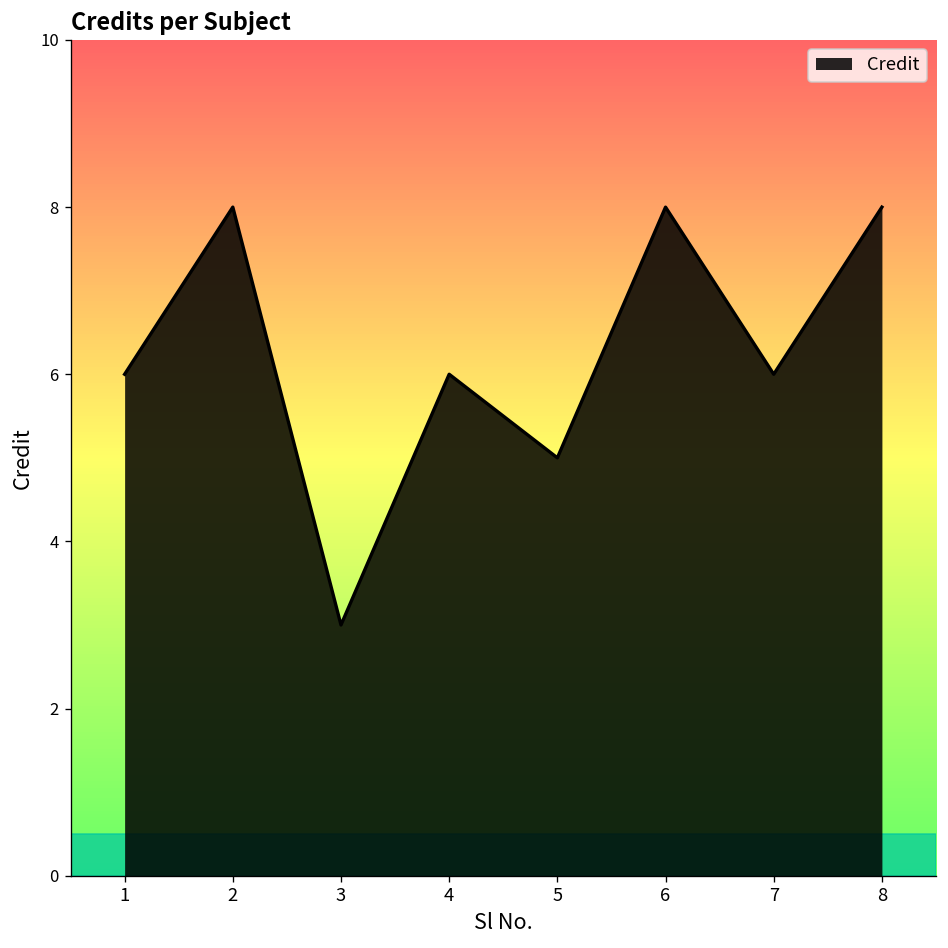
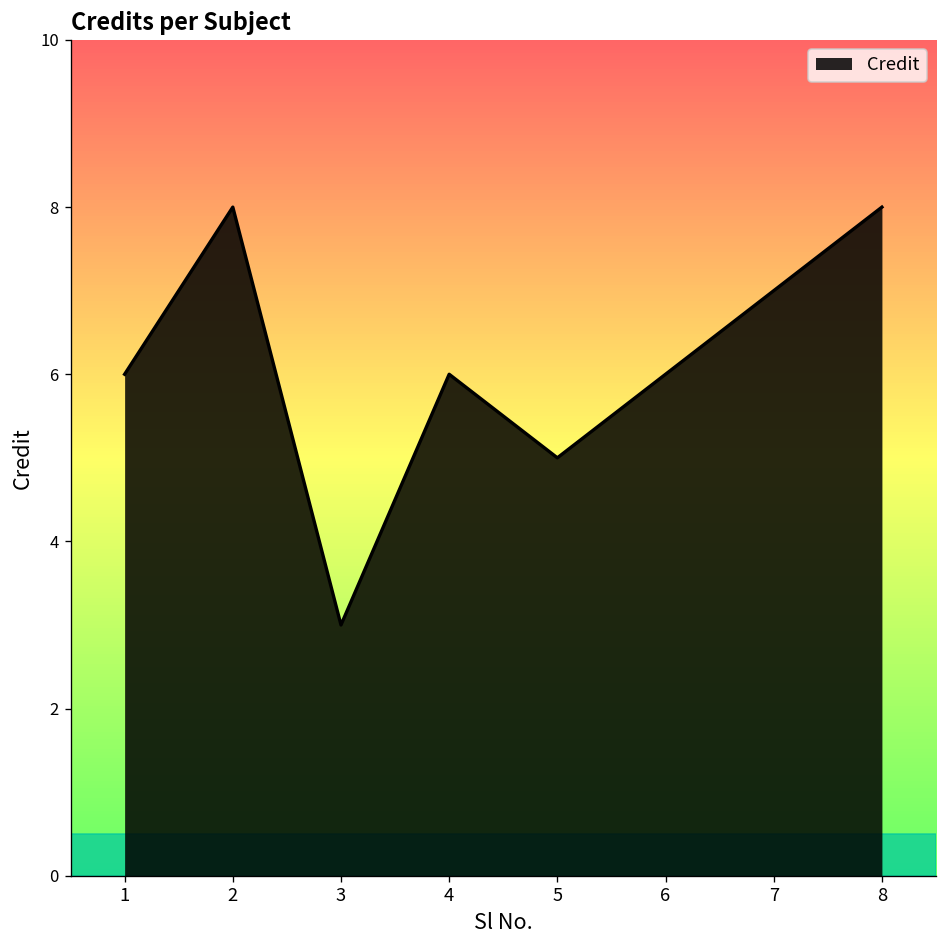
6: 8 -> 6
7: 6 -> 7
